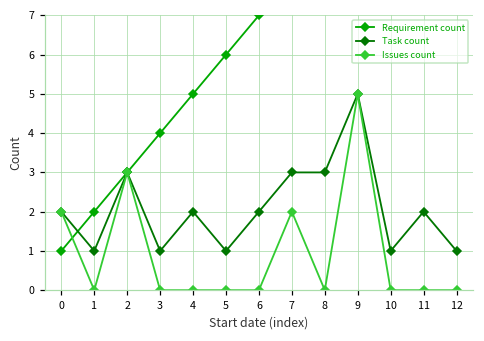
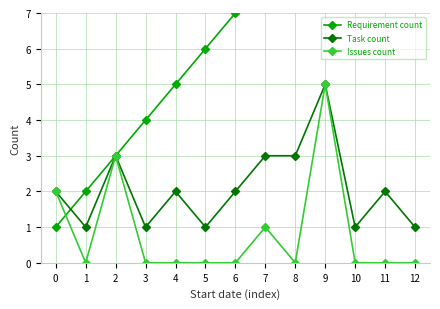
Issues count, 7: 2 -> 1
